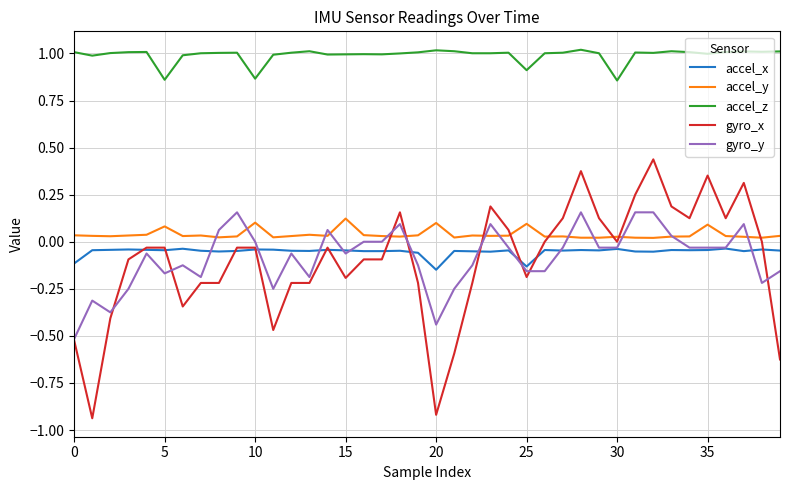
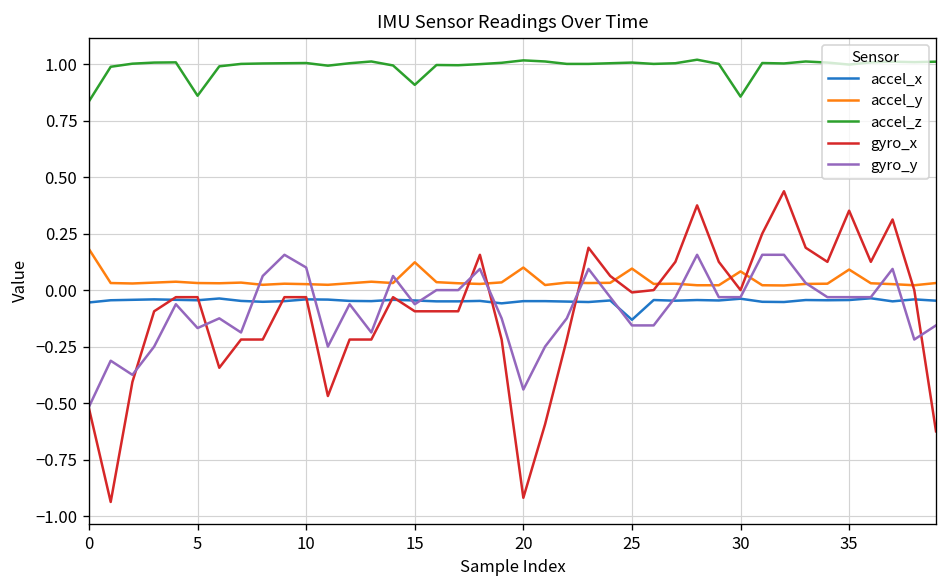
accel_x, 0: -0.12 -> -0.05
accel_y, 0: 0.03 -> 0.18
accel_z, 0: 1.01 -> 0.84
accel_y, 5: 0.08 -> 0.03
accel_y, 10: 0.10 -> 0.03
accel_z, 10: 0.87 -> 1.00
gyro_y, 10: 0.0 -> 0.1
accel_z, 15: 1.00 -> 0.91
gyro_x, 15: -0.19 -> -0.09
accel_x, 20: -0.15 -> -0.05
accel_z, 25: 0.91 -> 1.01
gyro_x, 25: -0.19 -> -0.01
accel_y, 30: 0.03 -> 0.08
